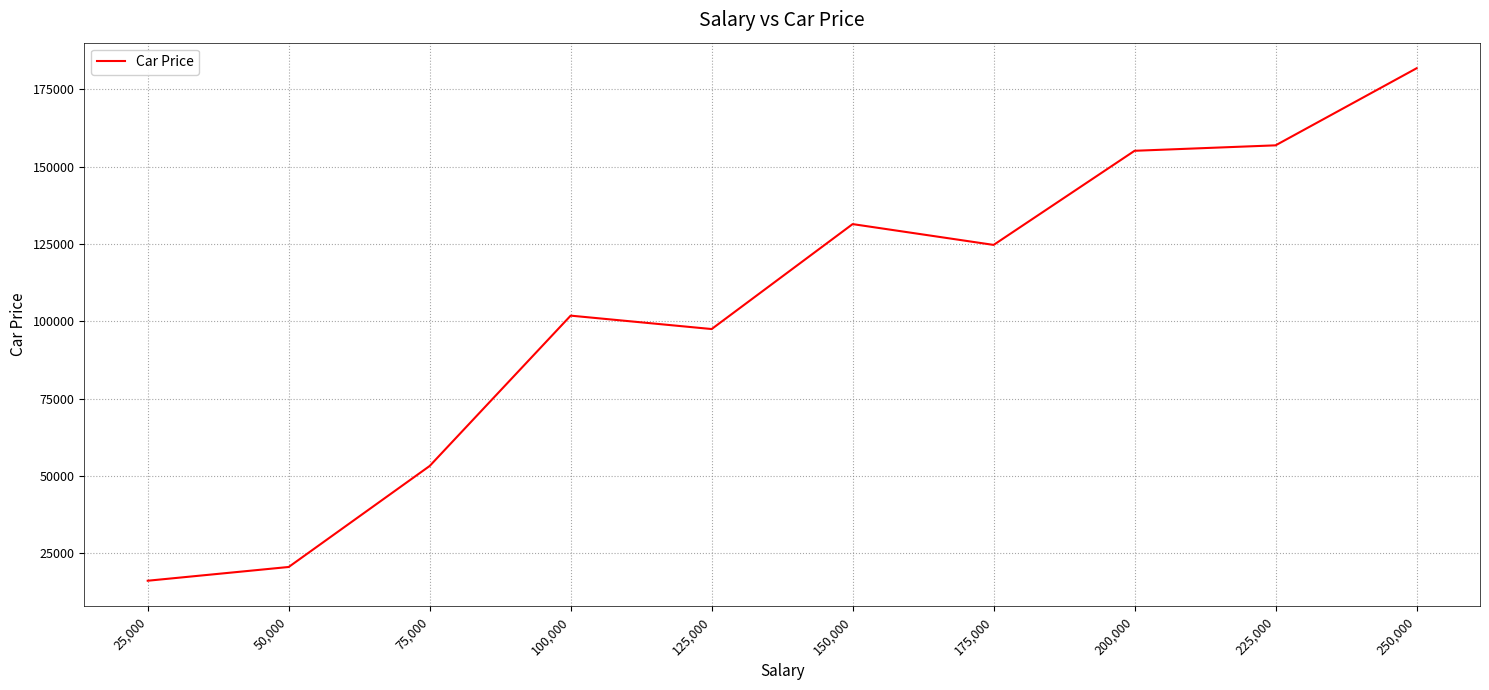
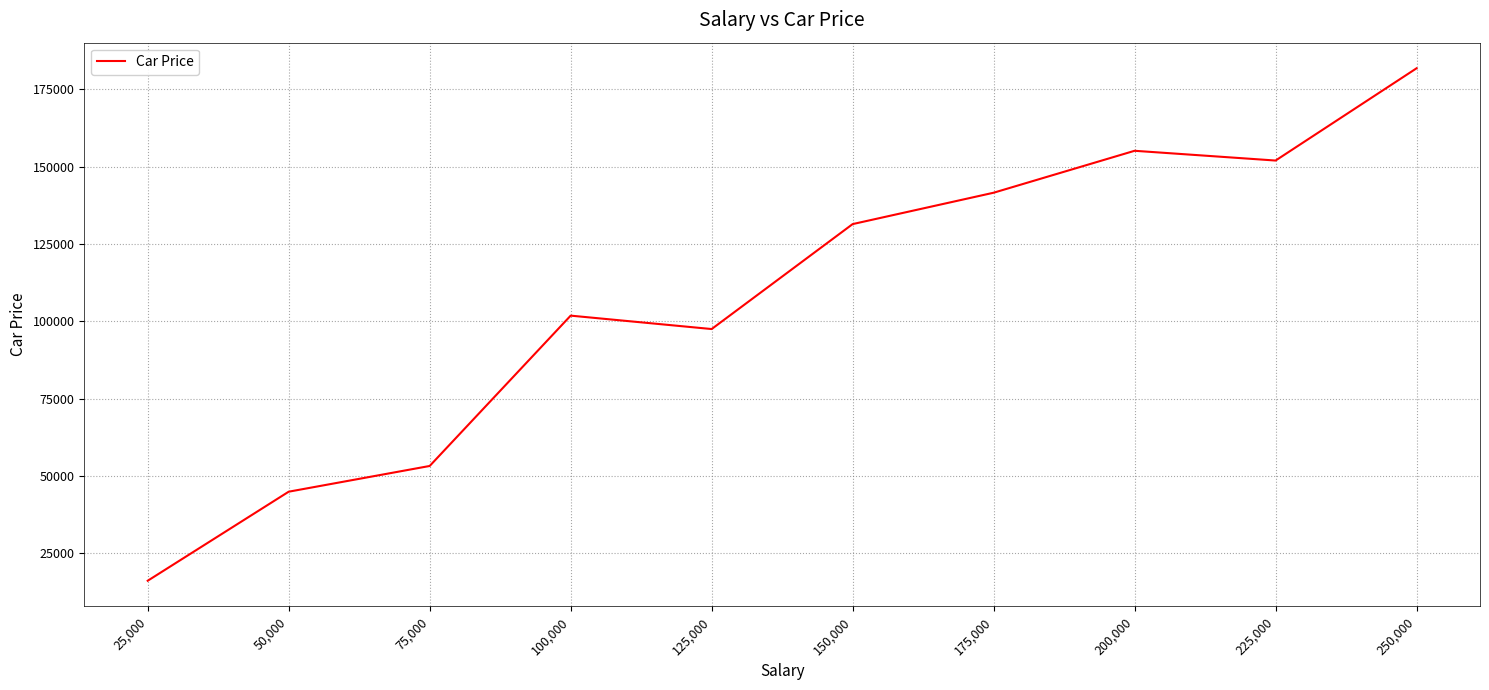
50,000: 21000 -> 45000
175,000: 125000 -> 142000
225,000: 157000 -> 152000
